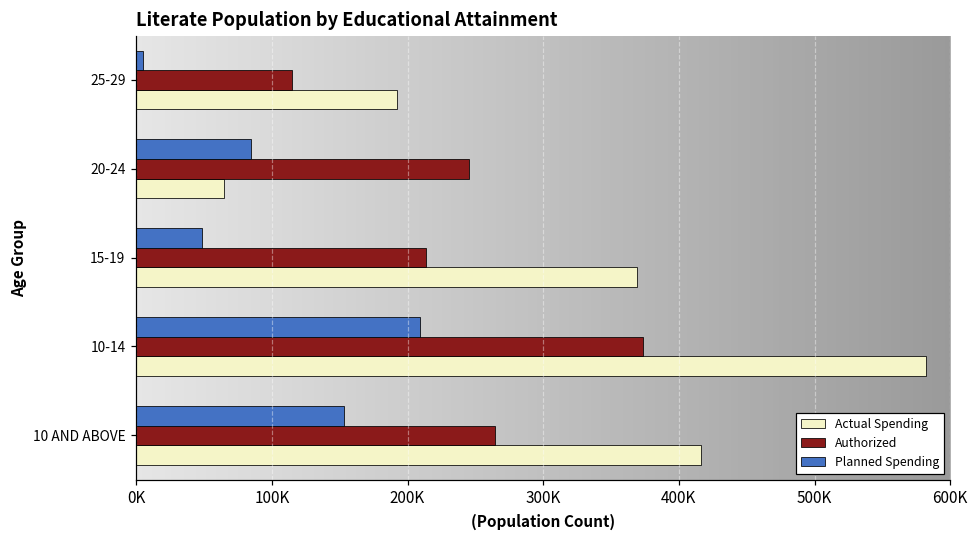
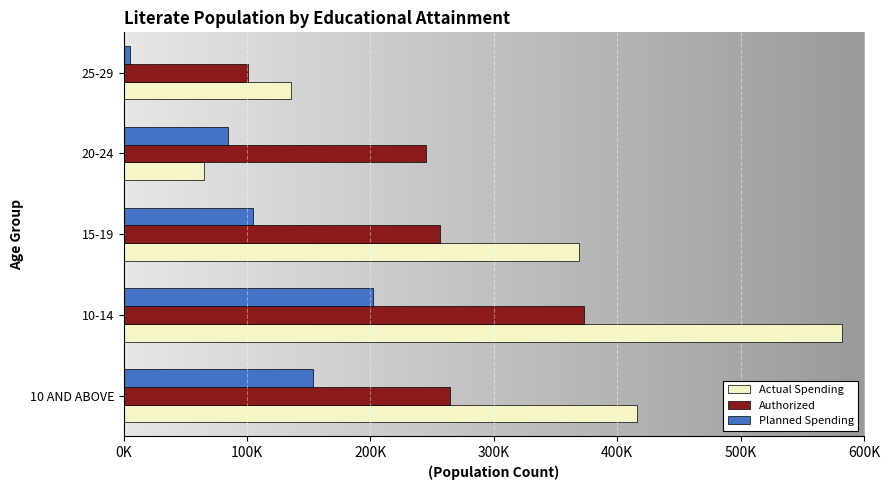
Authorized, 25-29: 115000 -> 101000
Actual Spending, 25-29: 192000 -> 135000
Planned Spending, 15-19: 49000 -> 105000
Authorized, 15-19: 214000 -> 256000
Planned Spending, 10-14: 209000 -> 202000
